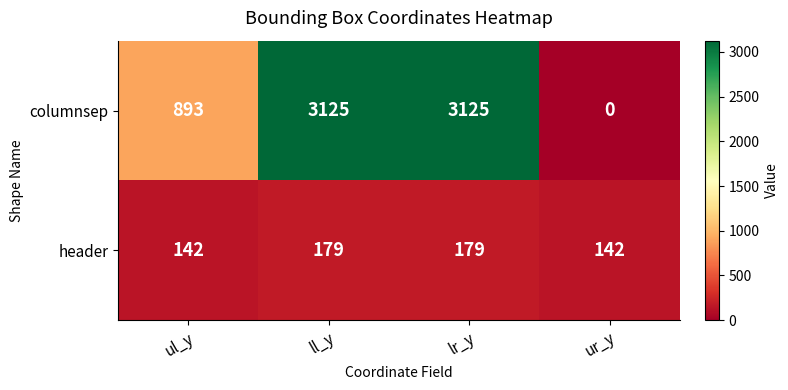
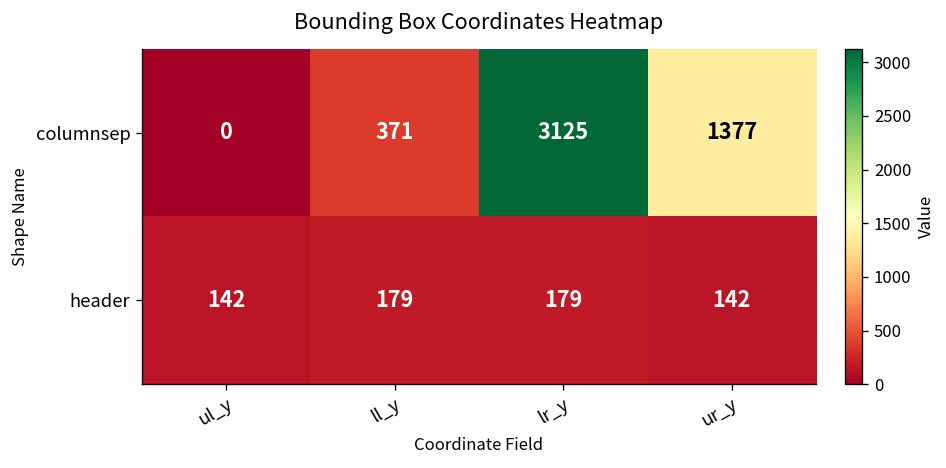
columnsep, ul_y: 893 -> 0
columnsep, ll_y: 3125 -> 371
columnsep, ur_y: 0 -> 1377
